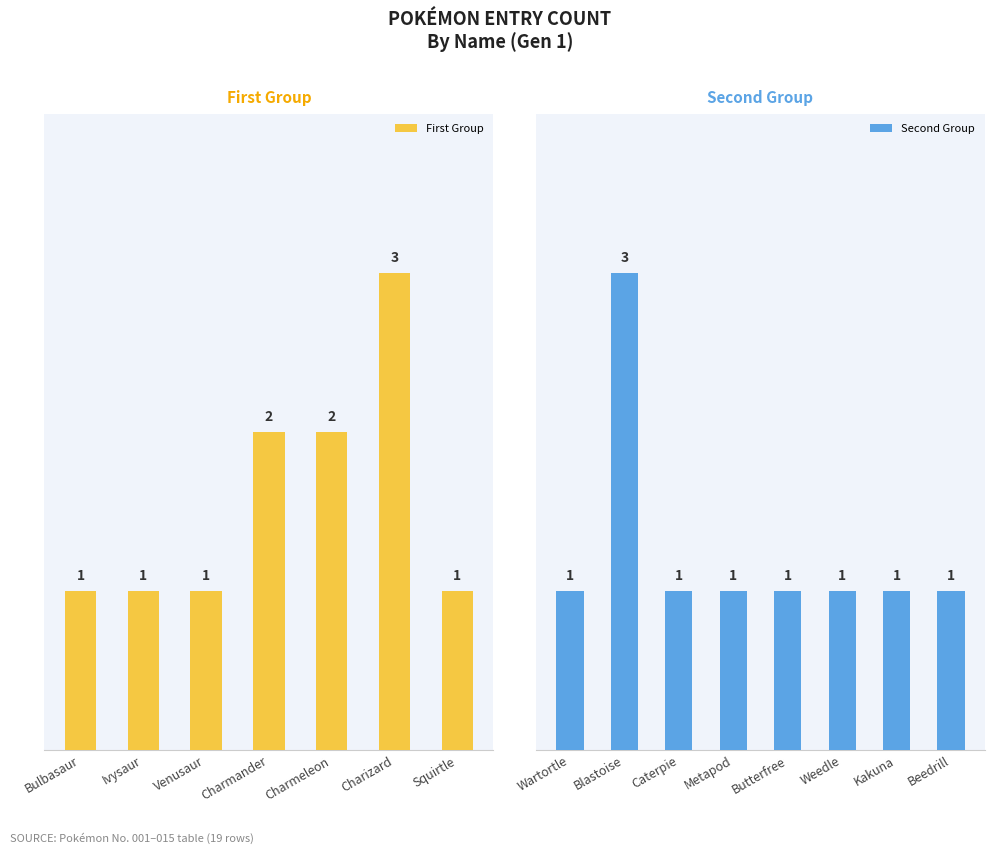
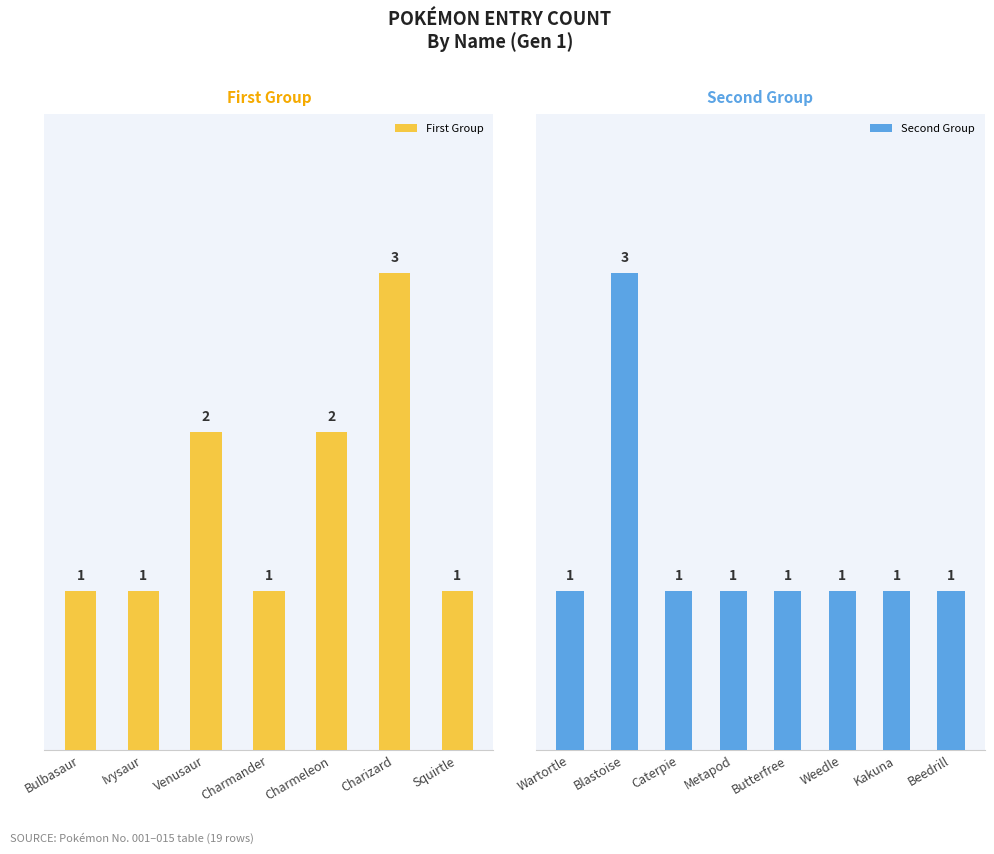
First Group, Venusaur: 1 -> 2
First Group, Charmander: 2 -> 1
